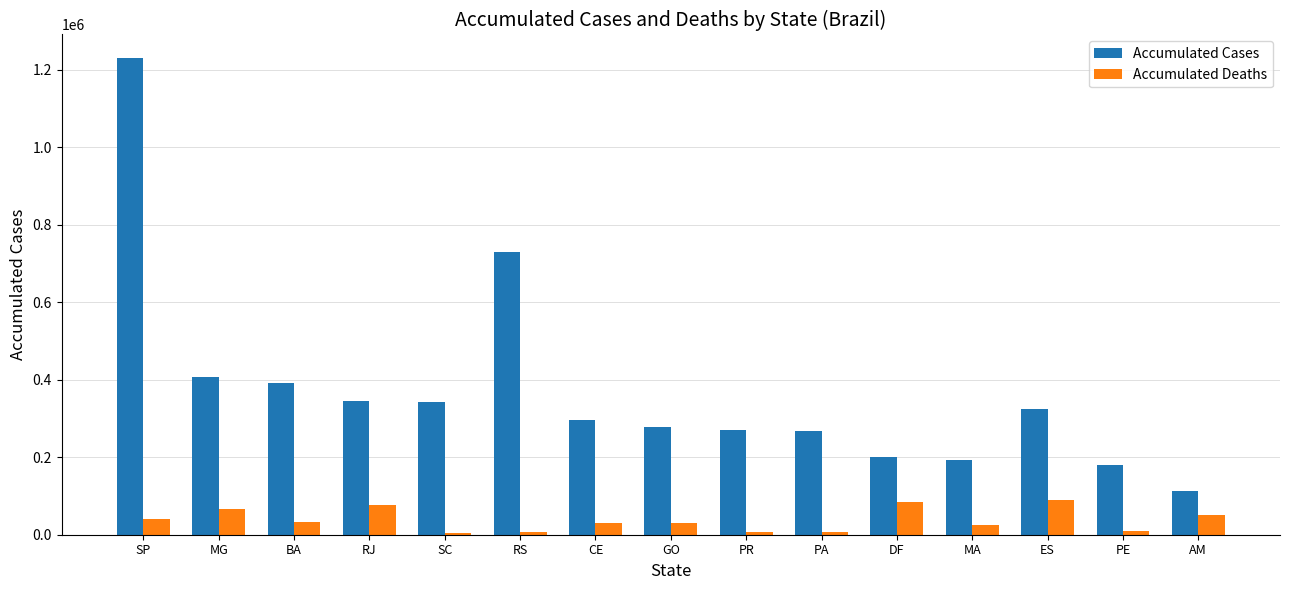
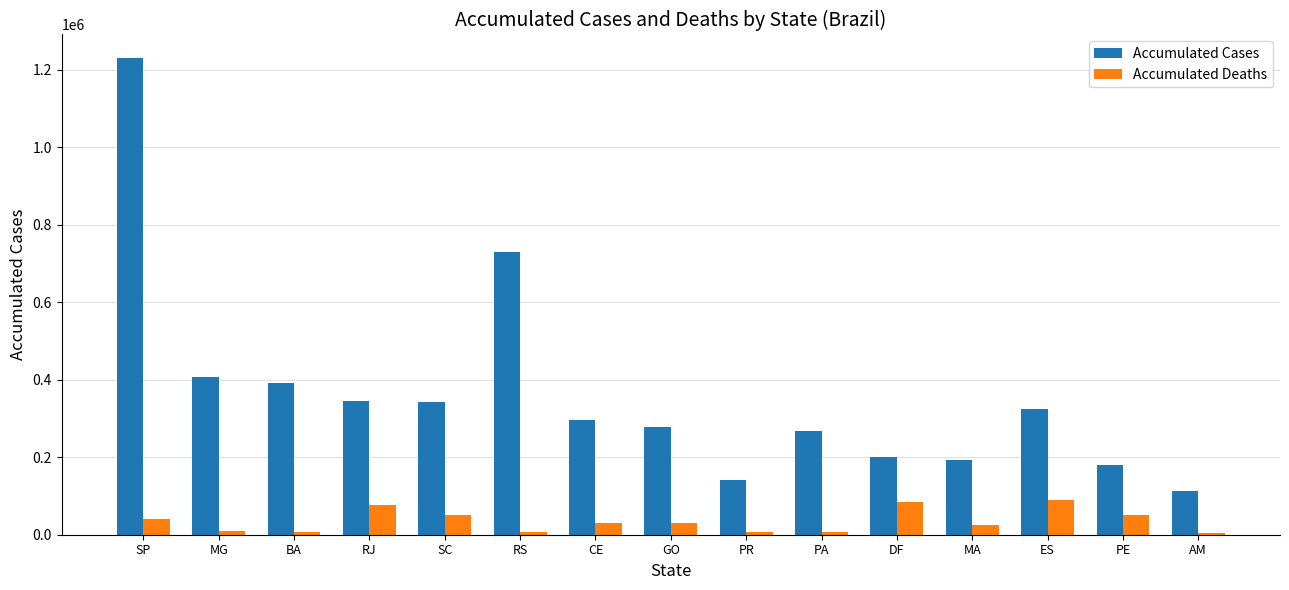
Accumulated Deaths, MG: 70000 -> 10000
Accumulated Deaths, BA: 30000 -> 10000
Accumulated Deaths, SC: 0 -> 50000
Accumulated Cases, PR: 270000 -> 140000
Accumulated Deaths, PE: 10000 -> 50000
Accumulated Deaths, AM: 50000 -> 0
